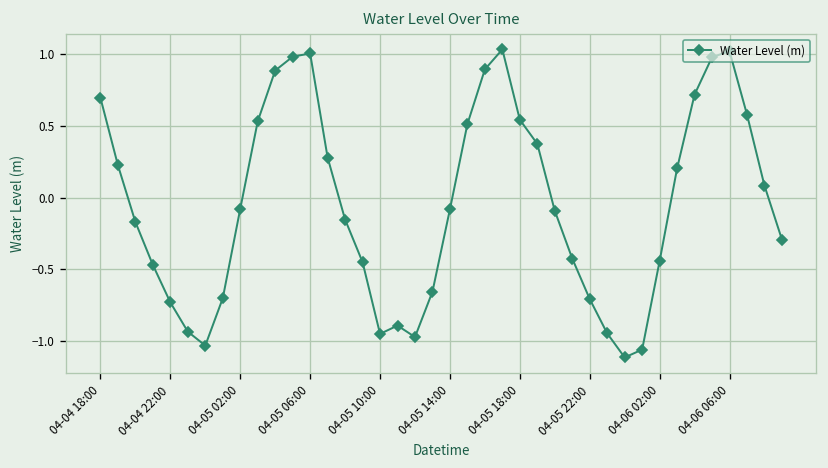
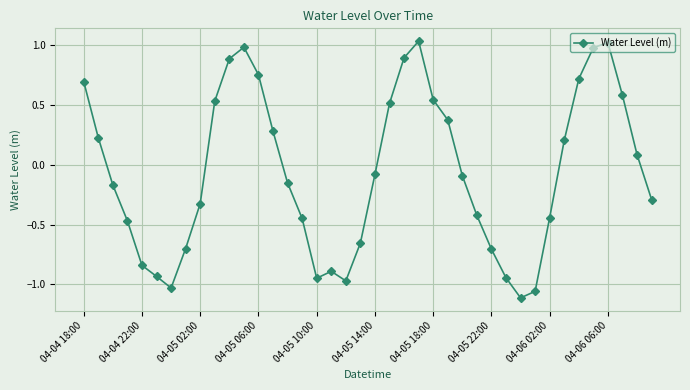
04-04 22:00: -0.73 -> -0.84
04-05 02:00: -0.08 -> -0.32
04-05 06:00: 1.00 -> 0.75
